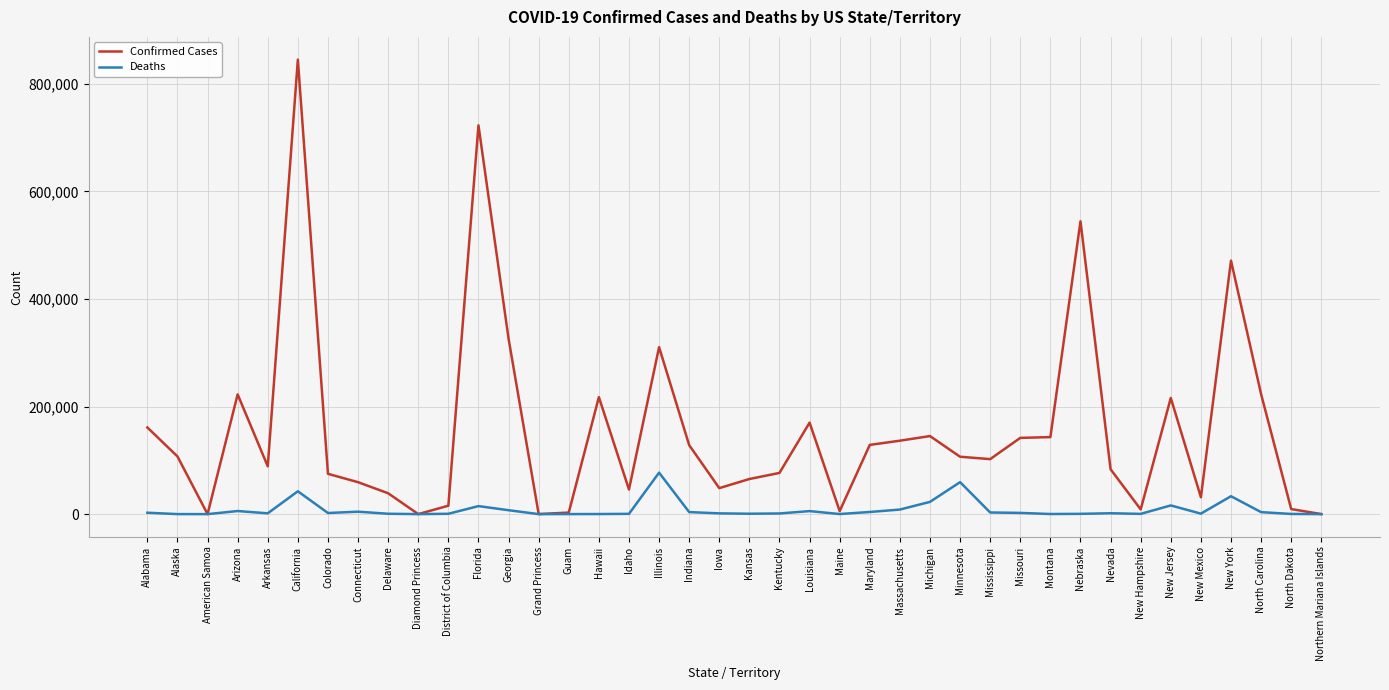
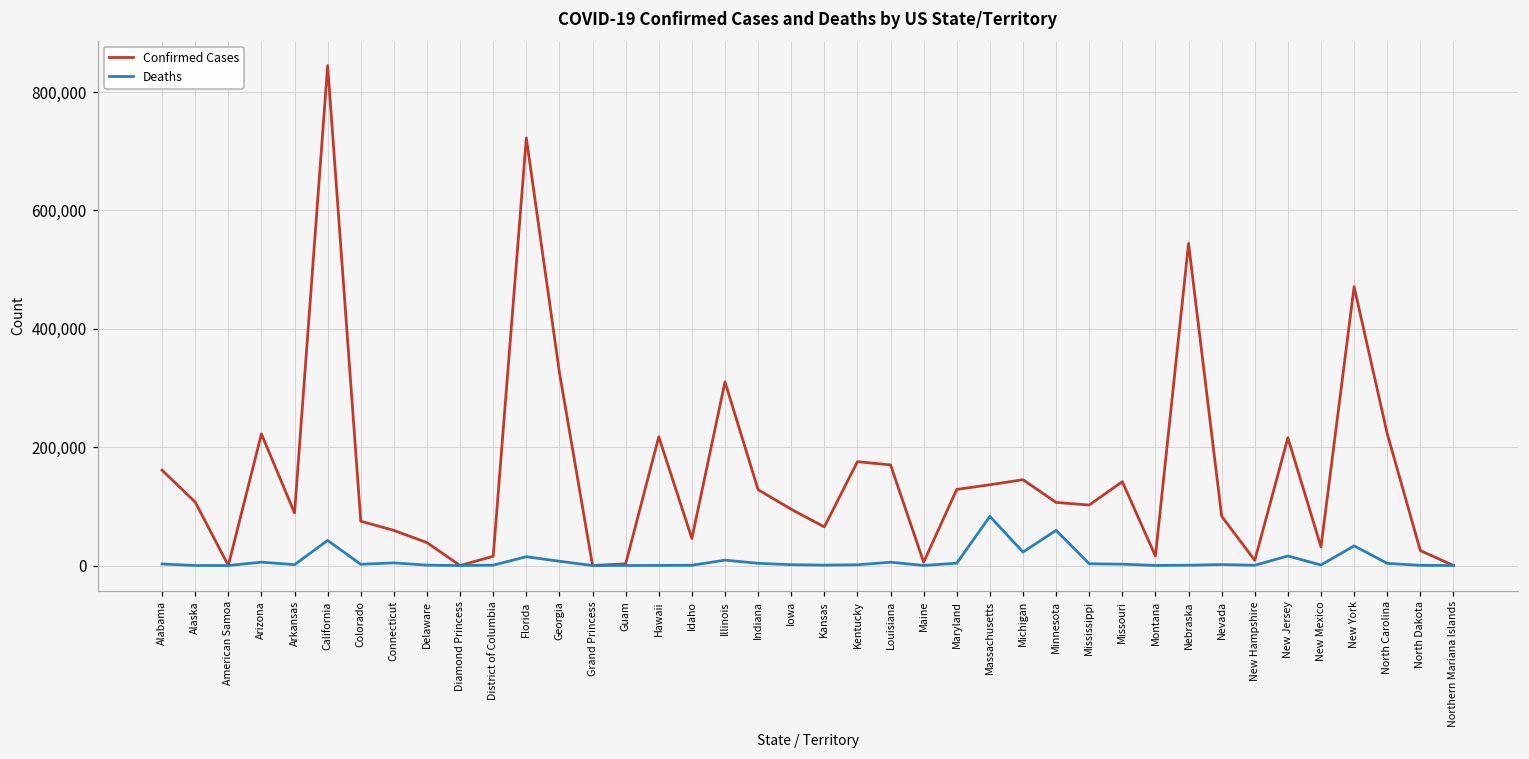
Deaths, Illinois: 80,000 -> 10,000
Confirmed Cases, Iowa: 50,000 -> 100,000
Confirmed Cases, Kentucky: 80,000 -> 180,000
Deaths, Massachusetts: 10,000 -> 80,000
Confirmed Cases, Montana: 140,000 -> 20,000
Confirmed Cases, North Dakota: 10,000 -> 30,000
